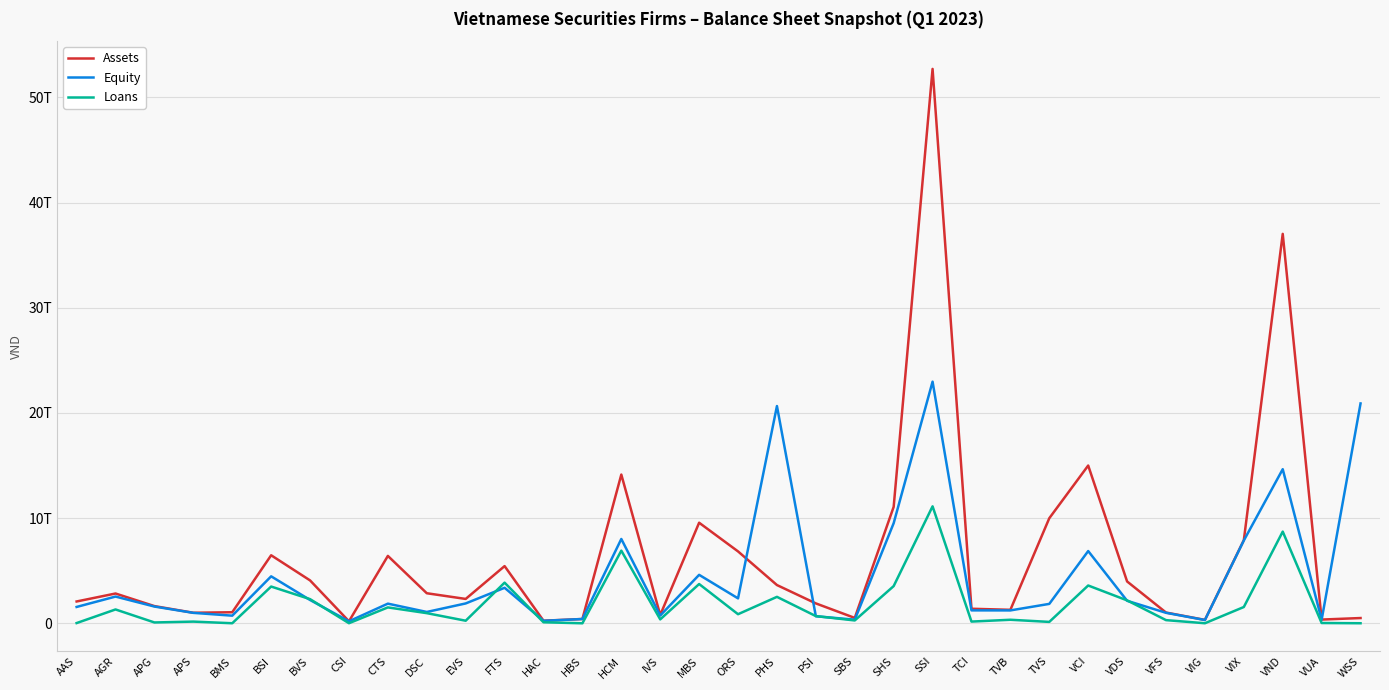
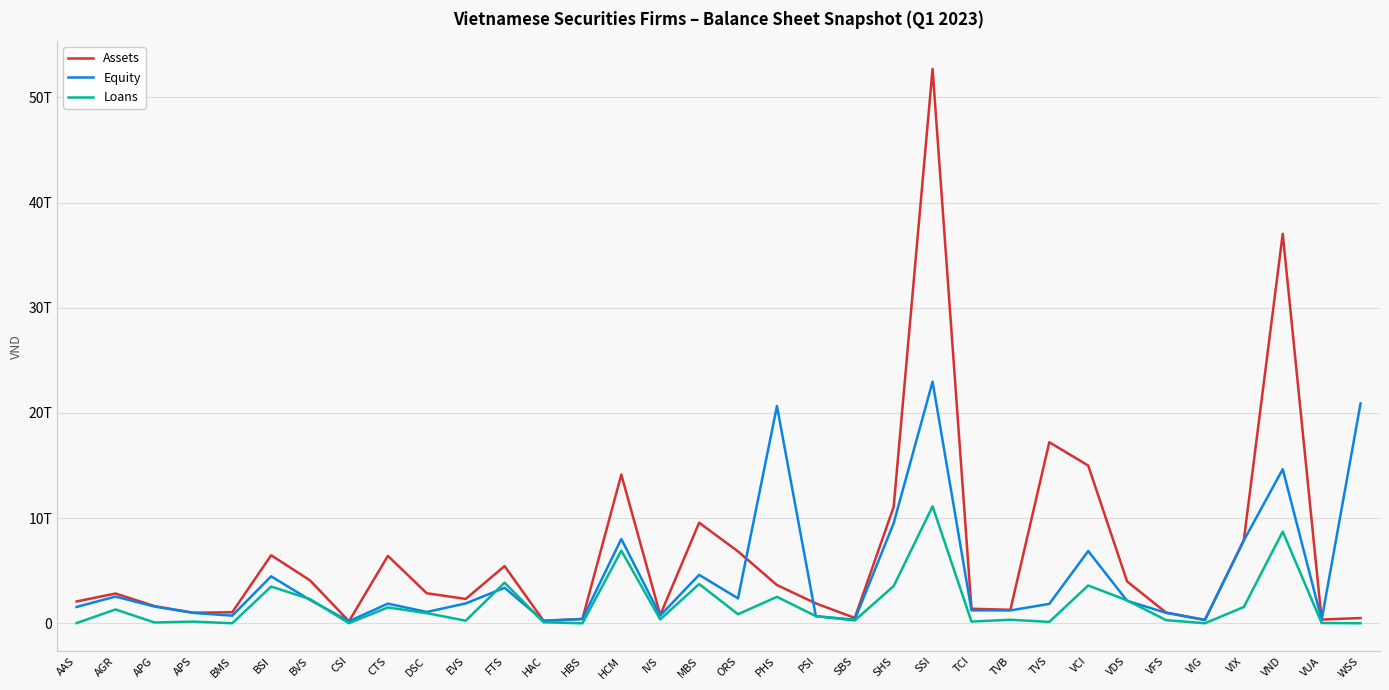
Assets, TVS: 10.0T -> 17.2T
